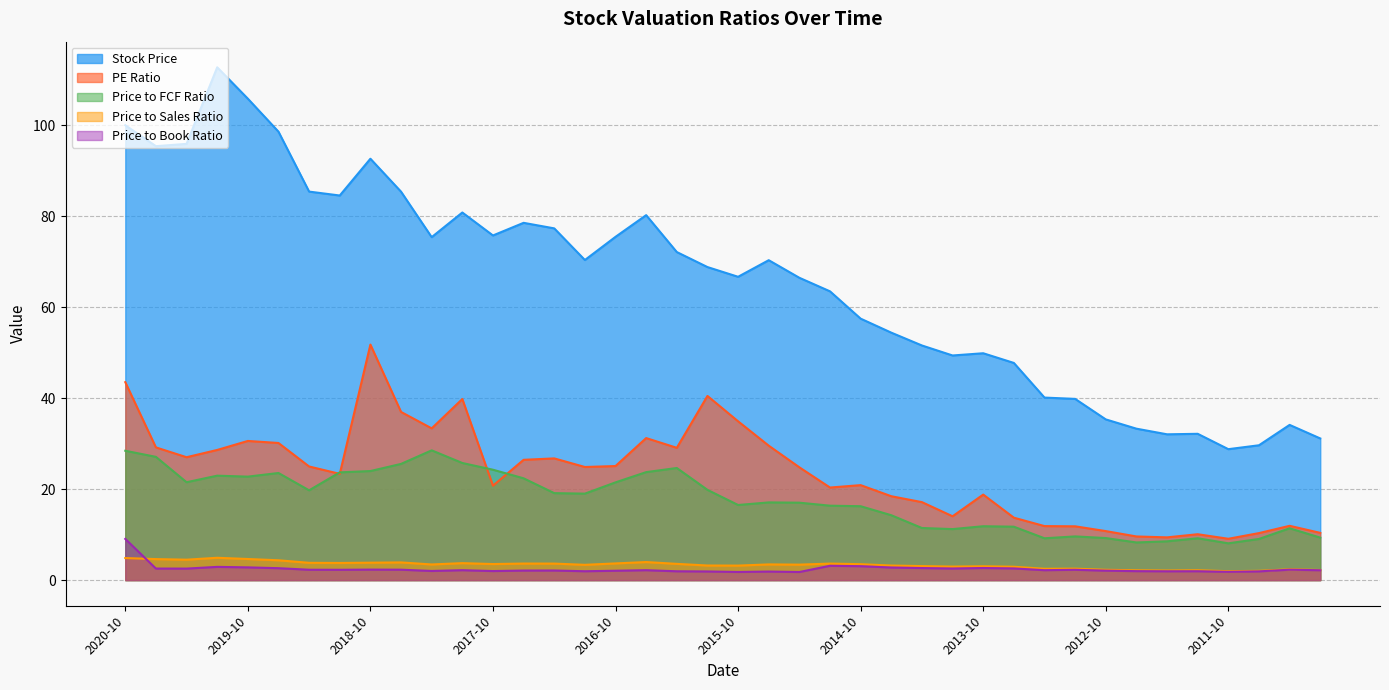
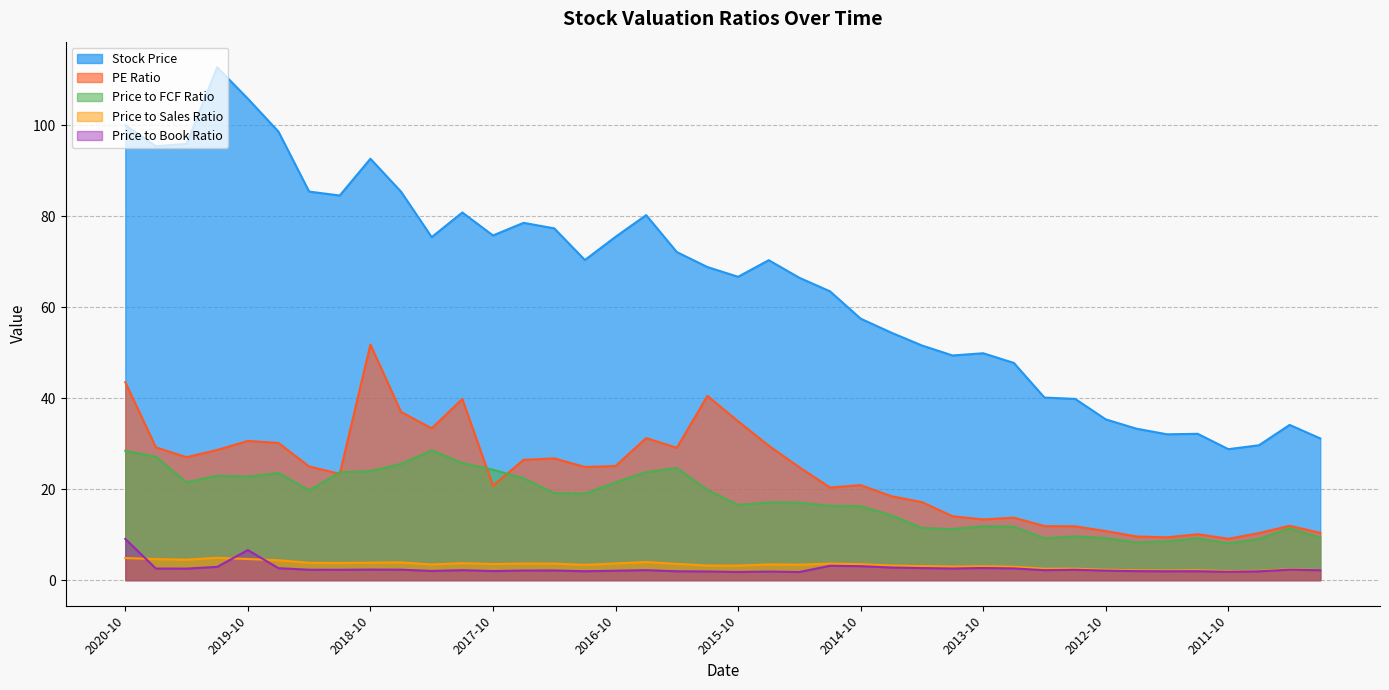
Price to Book Ratio, 2019-10: 3 -> 7
PE Ratio, 2013-10: 19 -> 13
